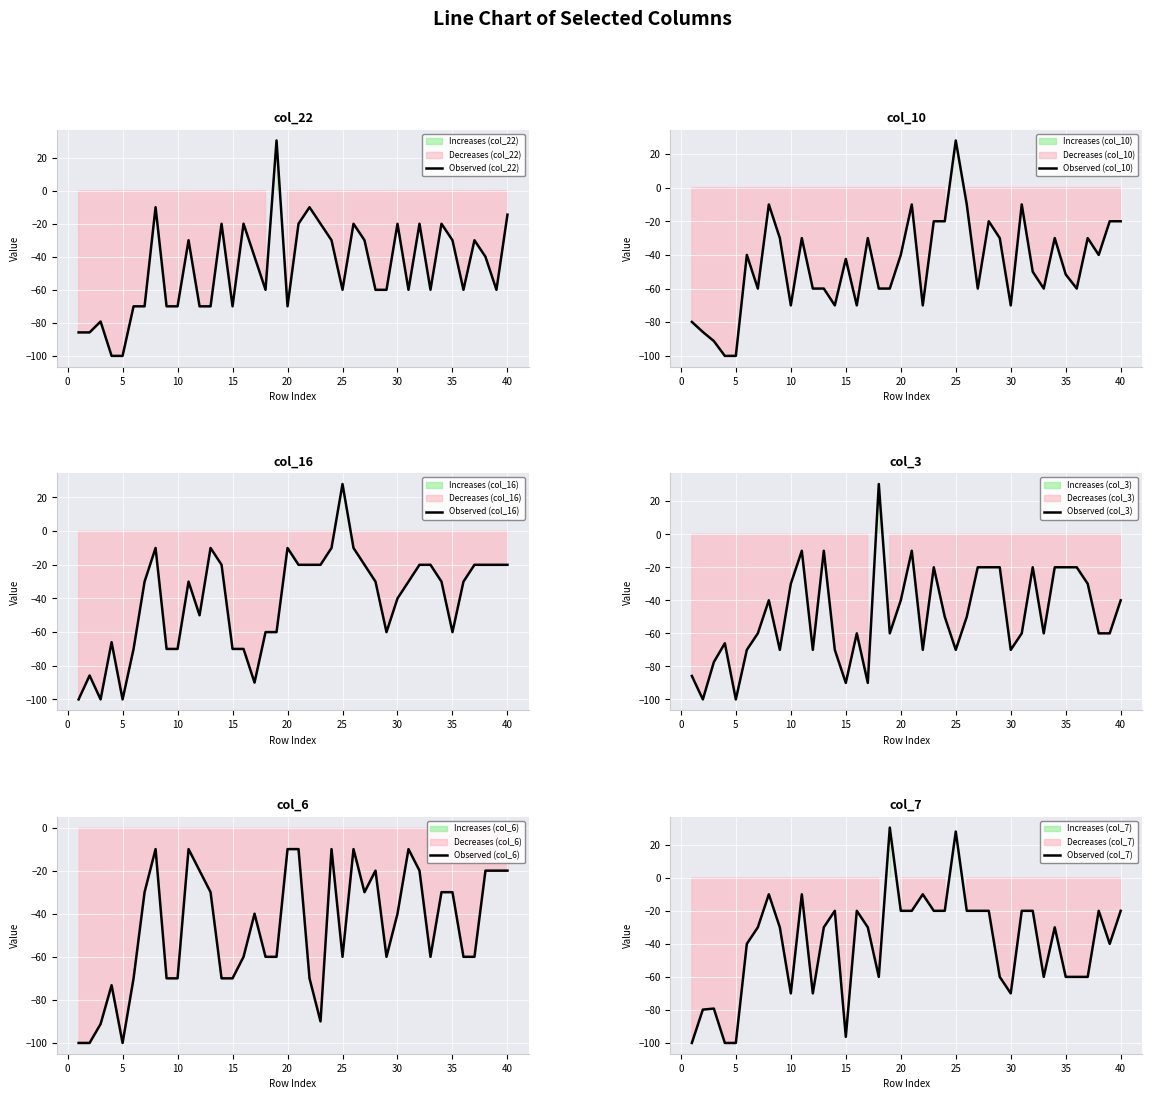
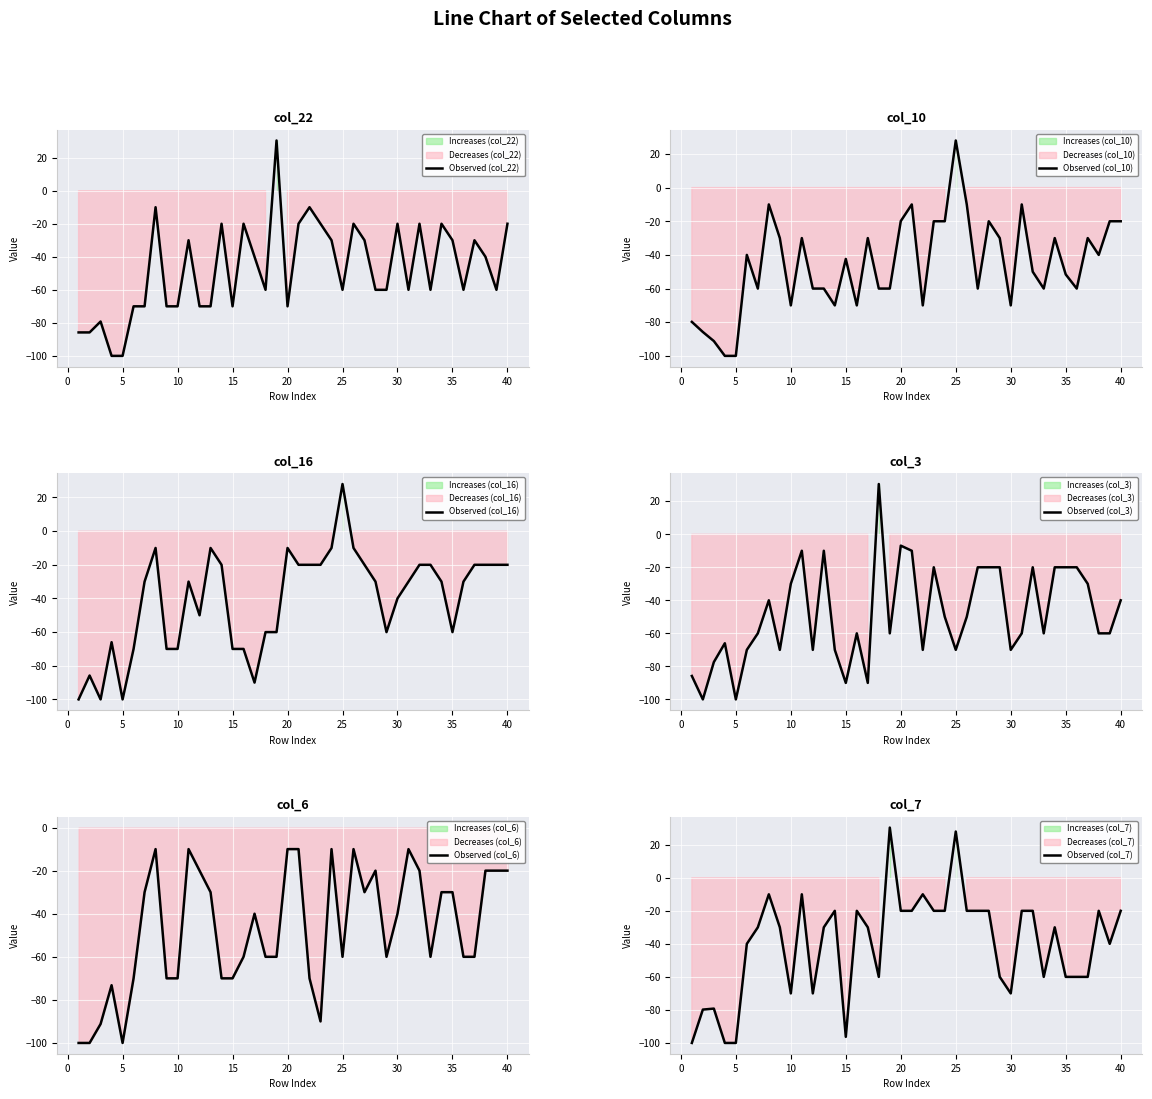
col_22, 40: -15 -> -20
col_10, 20: -40 -> -20
col_3, 20: -40 -> -7
